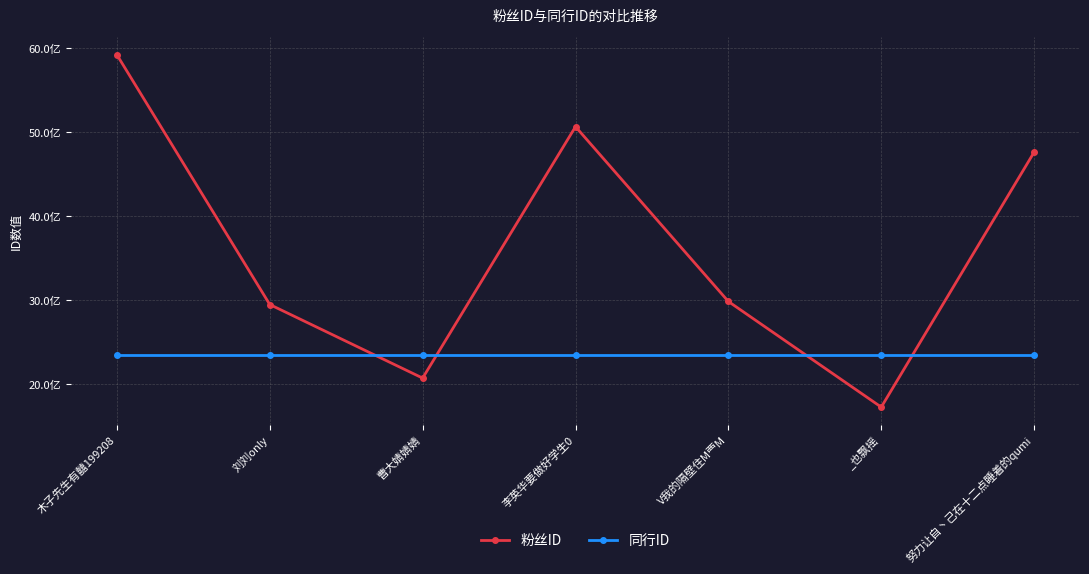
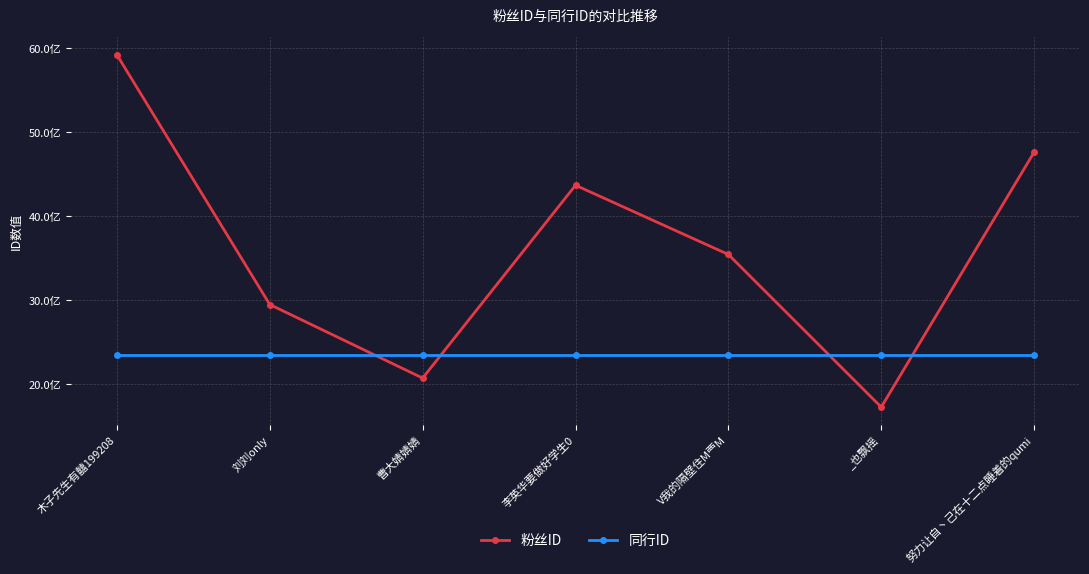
粉丝ID, 李英华要做好学生0: 51亿 -> 44亿
粉丝ID, V我的隔壁住M覀M: 30亿 -> 35亿
